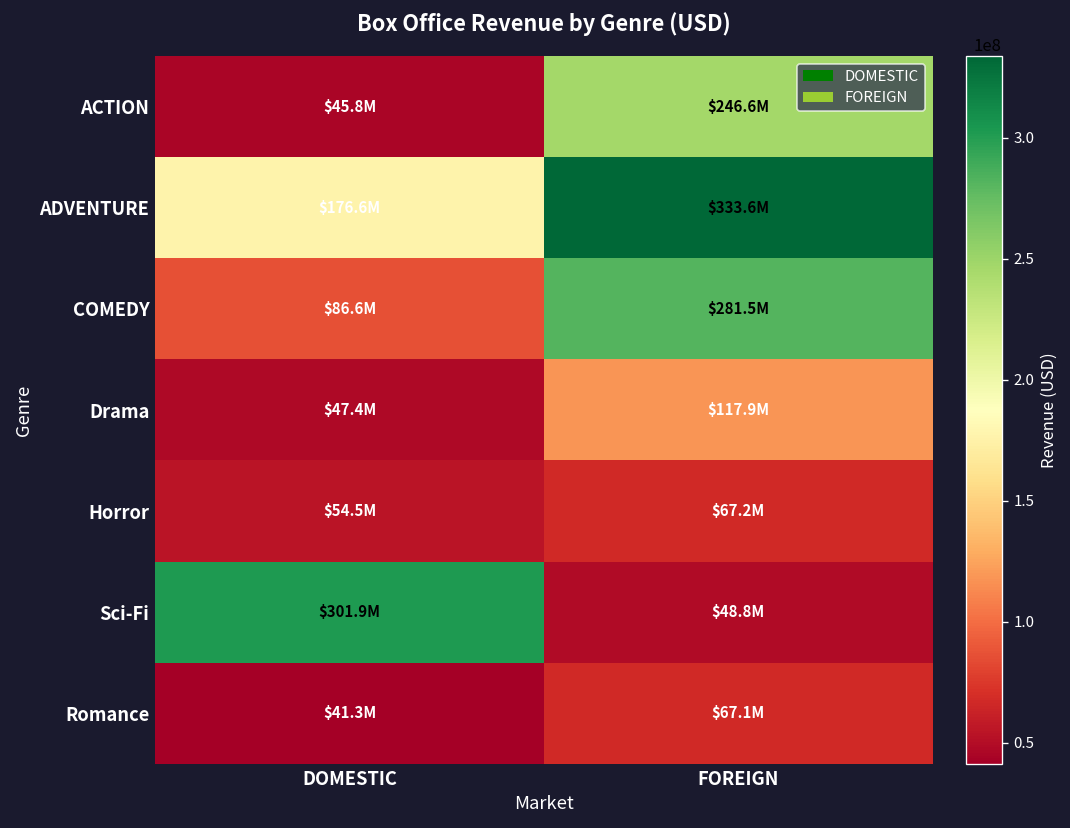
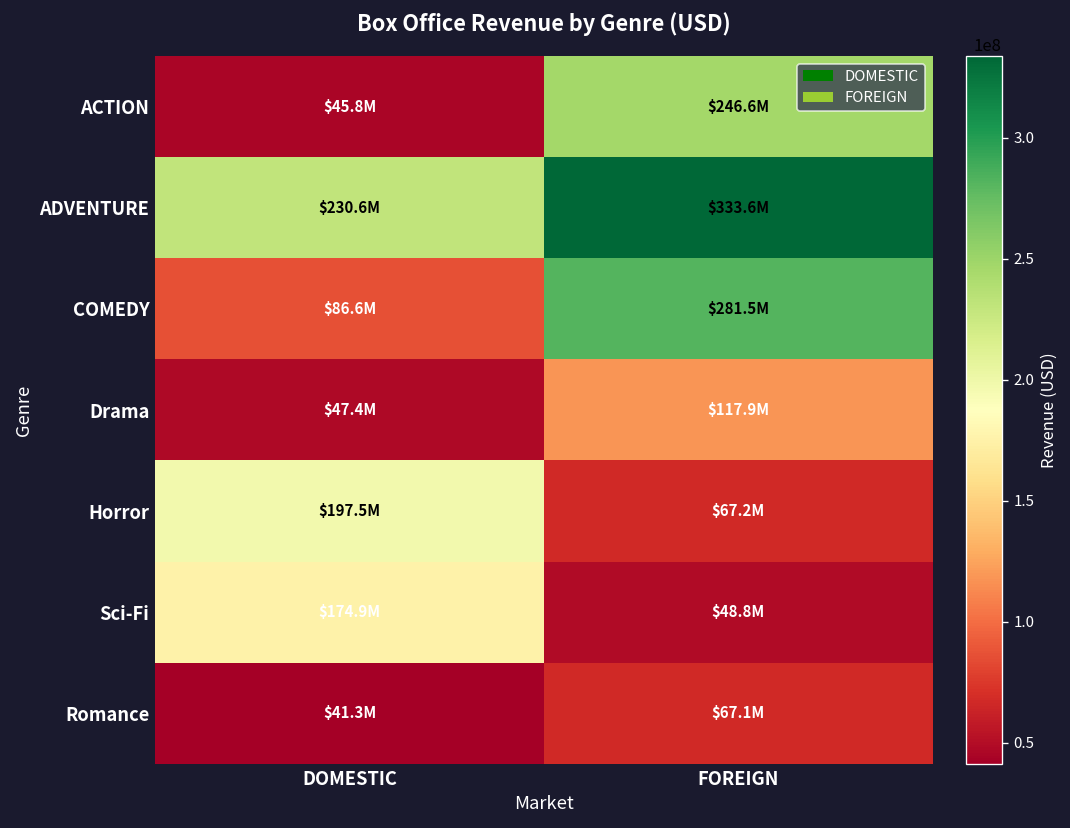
ADVENTURE, DOMESTIC: $176.6M -> $230.6M
Horror, DOMESTIC: $54.5M -> $197.5M
Sci-Fi, DOMESTIC: $301.9M -> $174.9M
